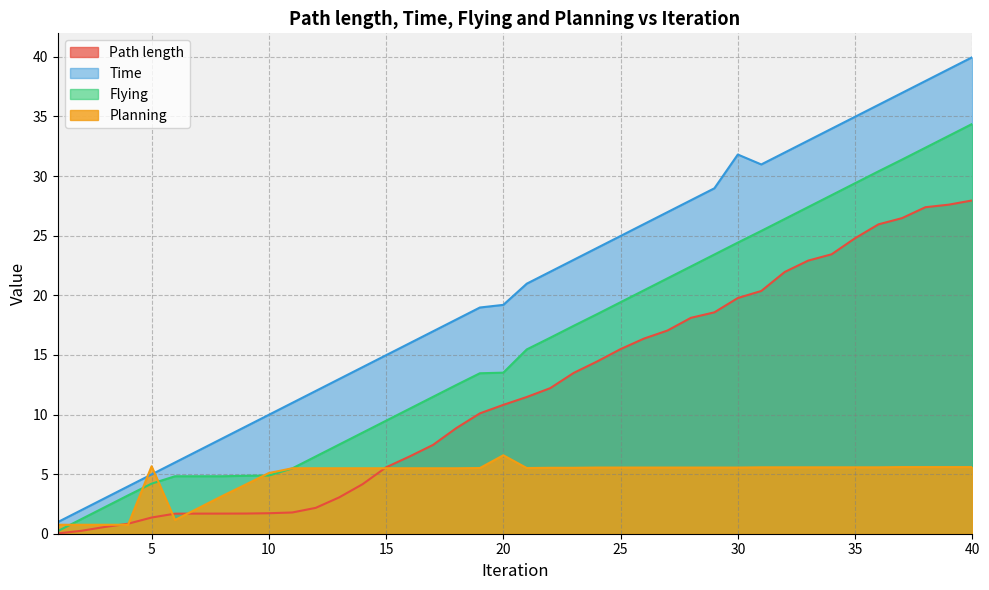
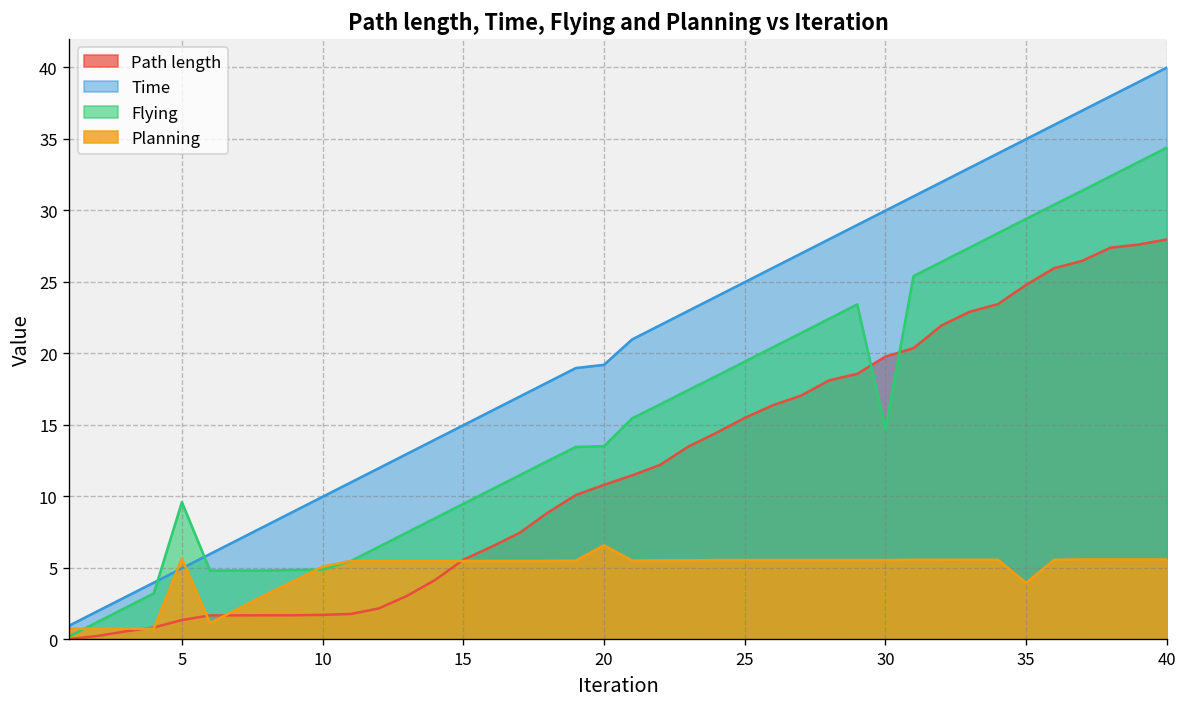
Flying, 5: 4.2 -> 9.6
Time, 30: 31.8 -> 30.0
Flying, 30: 24.4 -> 14.7
Planning, 35: 5.6 -> 4.0
